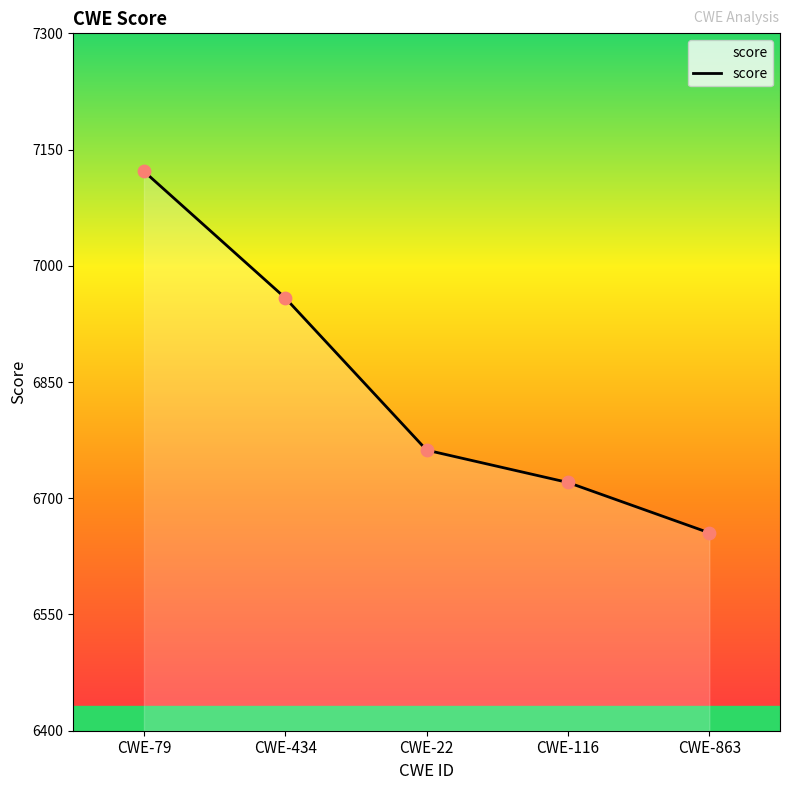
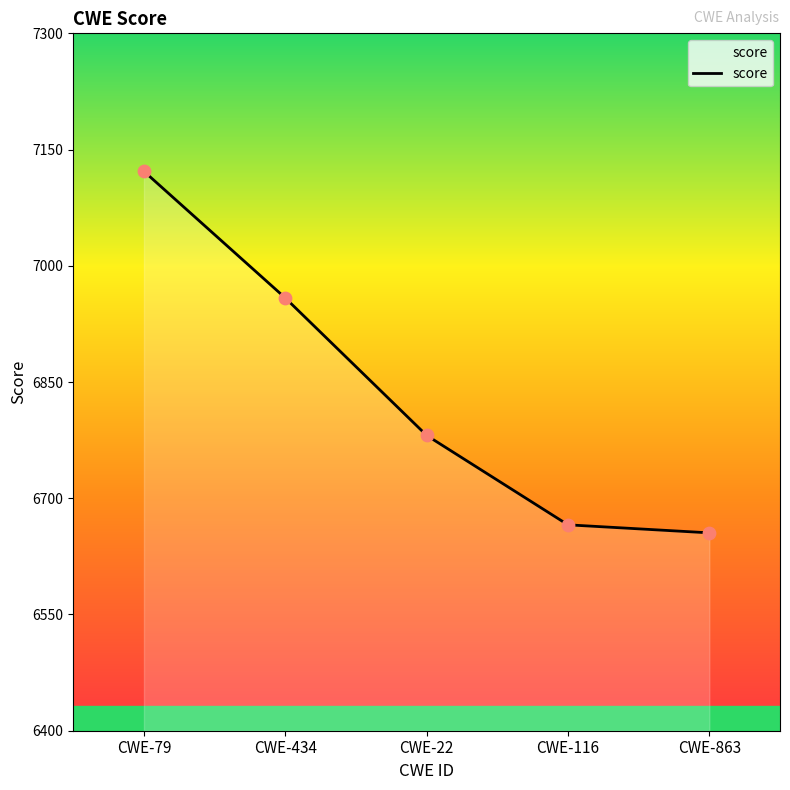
CWE-22: 6760 -> 6780
CWE-116: 6720 -> 6670
